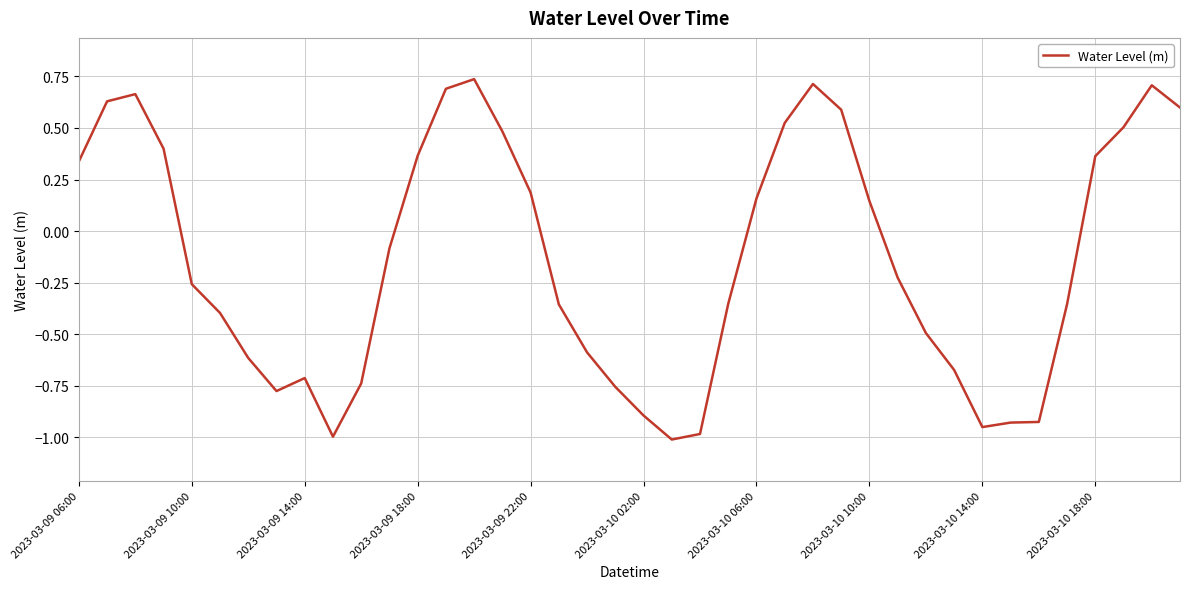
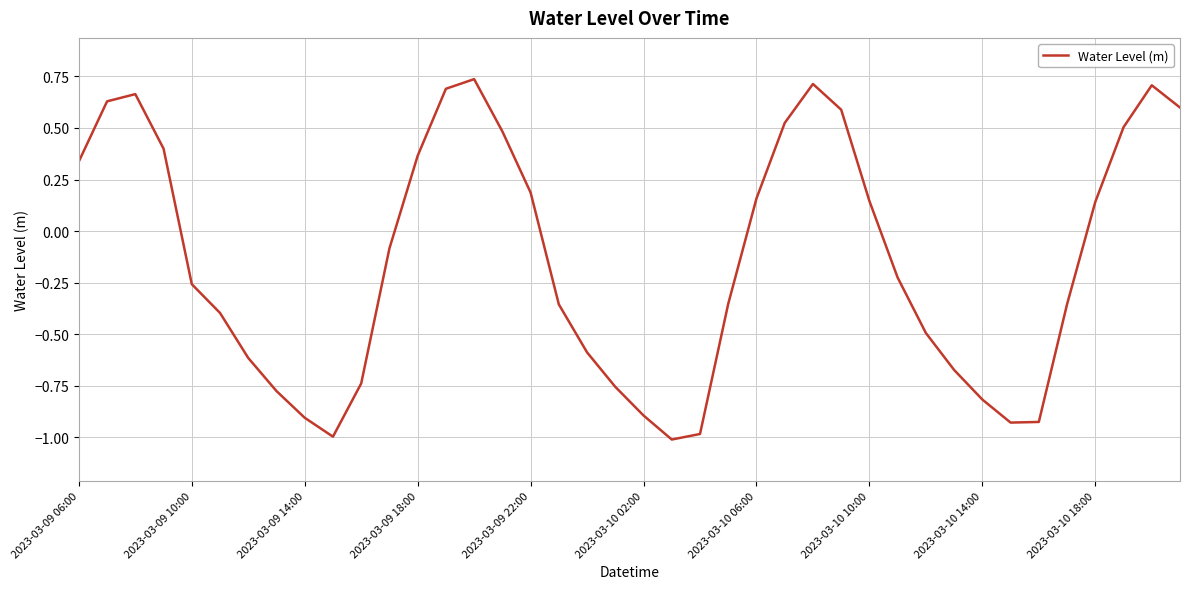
2023-03-09 14:00: -0.71 -> -0.91
2023-03-10 14:00: -0.95 -> -0.82
2023-03-10 18:00: 0.36 -> 0.14
